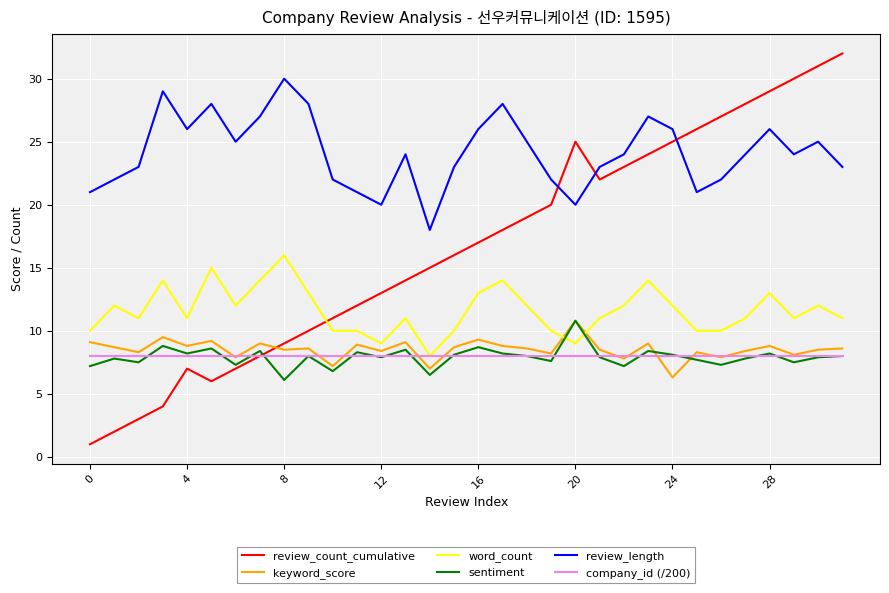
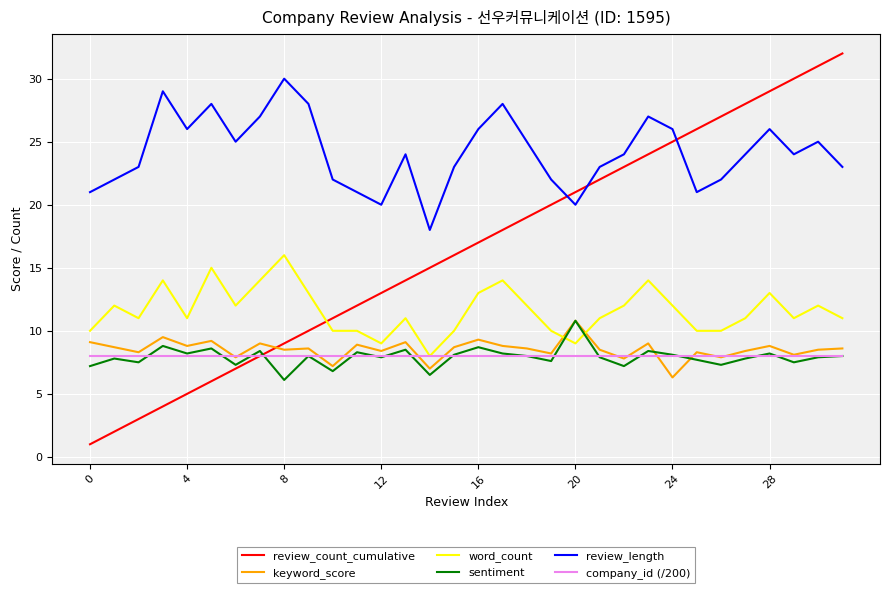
review_count_cumulative, 4: 7 -> 5
review_count_cumulative, 20: 25 -> 21
